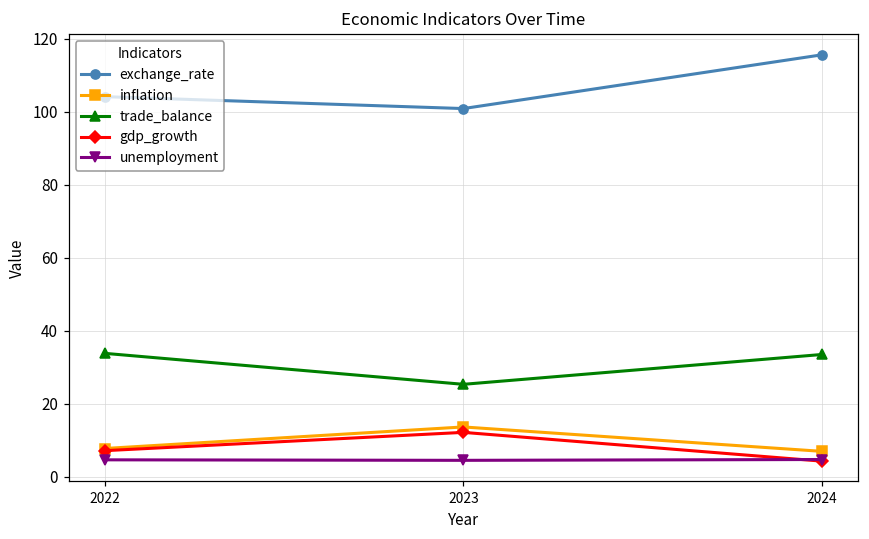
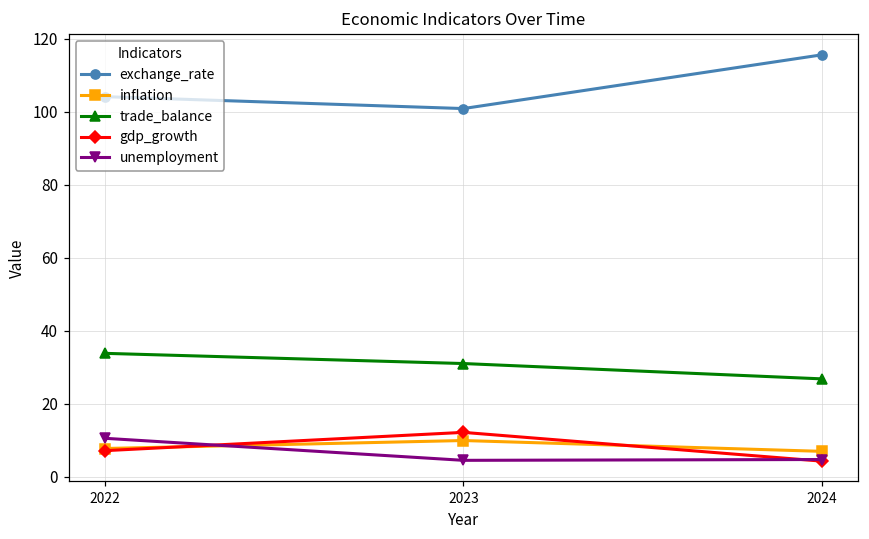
unemployment, 2022: 5 -> 10
inflation, 2023: 14 -> 10
trade_balance, 2023: 25 -> 31
trade_balance, 2024: 33 -> 27
